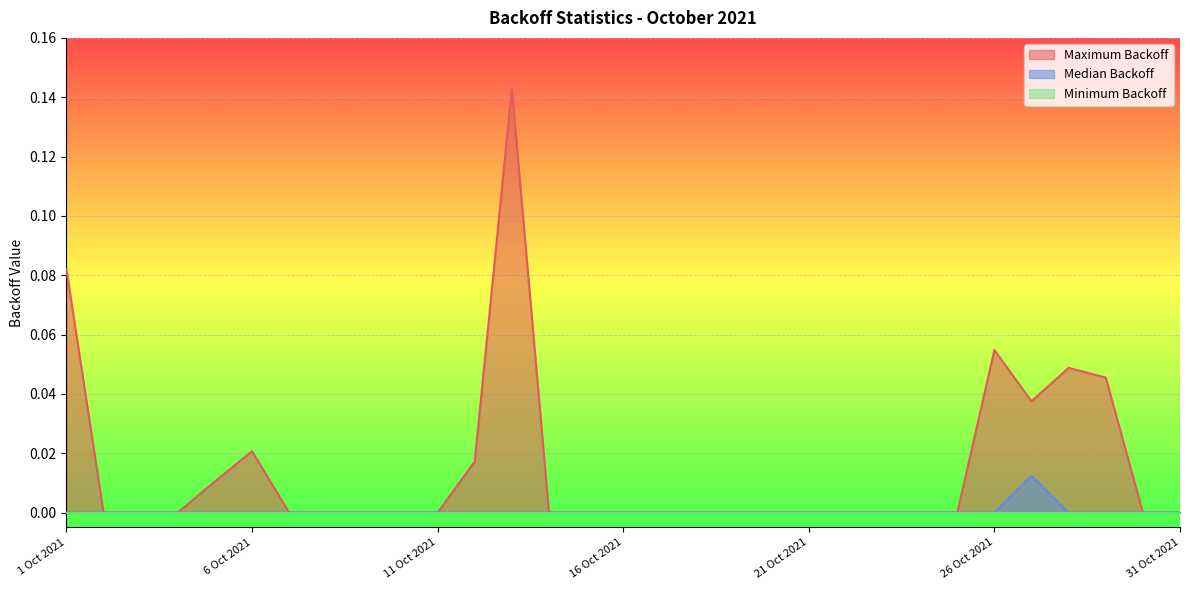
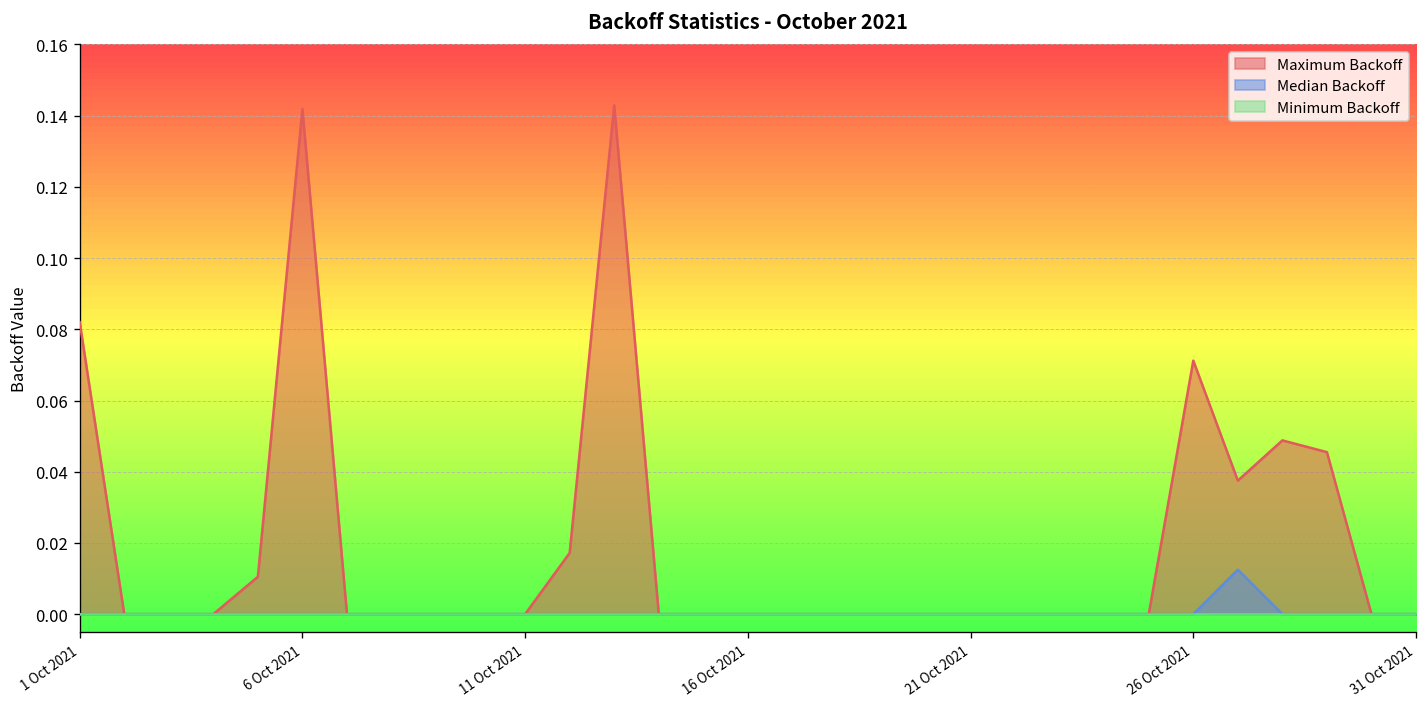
Maximum Backoff, 6 Oct 2021: 0.021 -> 0.142
Maximum Backoff, 26 Oct 2021: 0.055 -> 0.071
